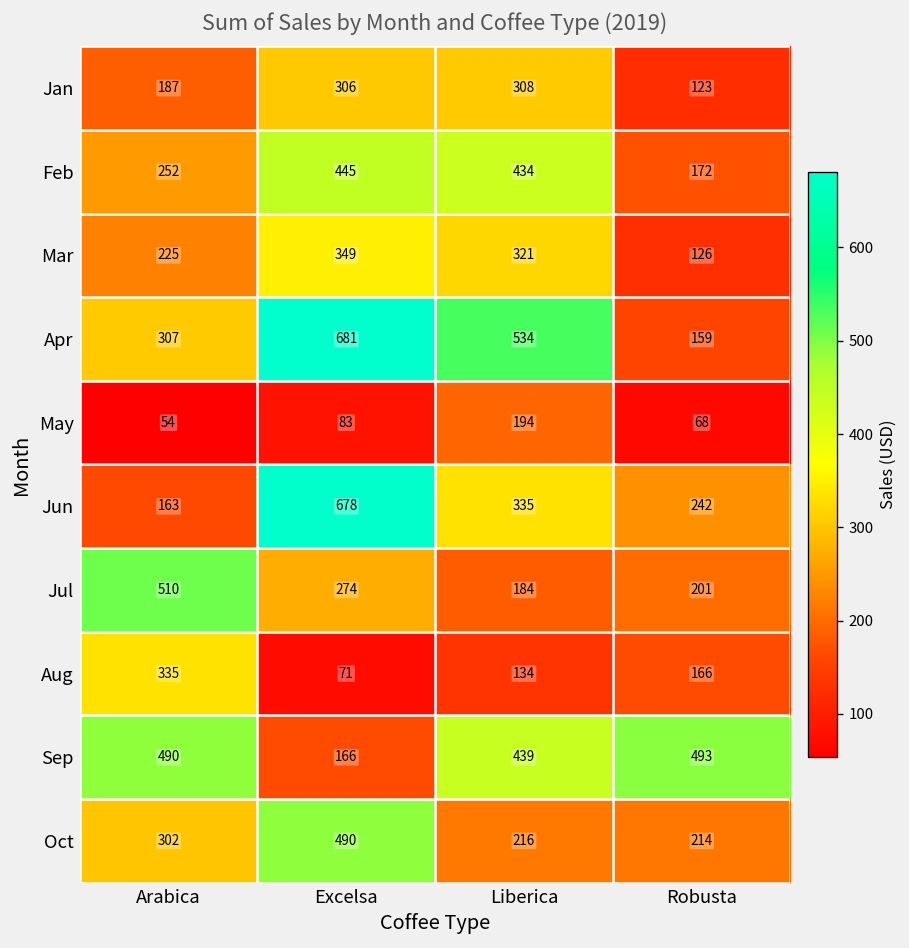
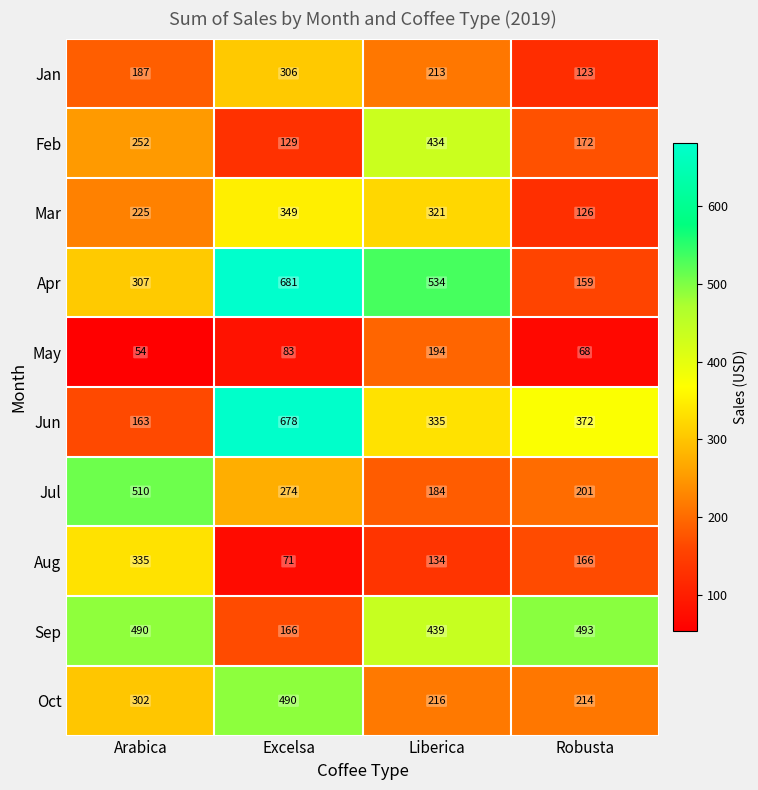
Jan, Liberica: 308 -> 213
Feb, Excelsa: 445 -> 129
Jun, Robusta: 242 -> 372
